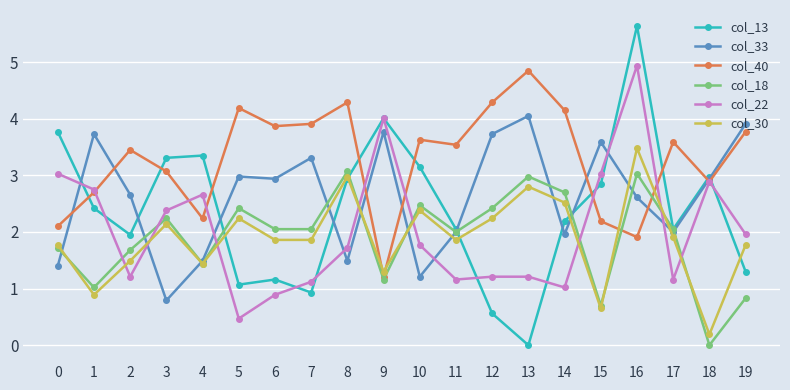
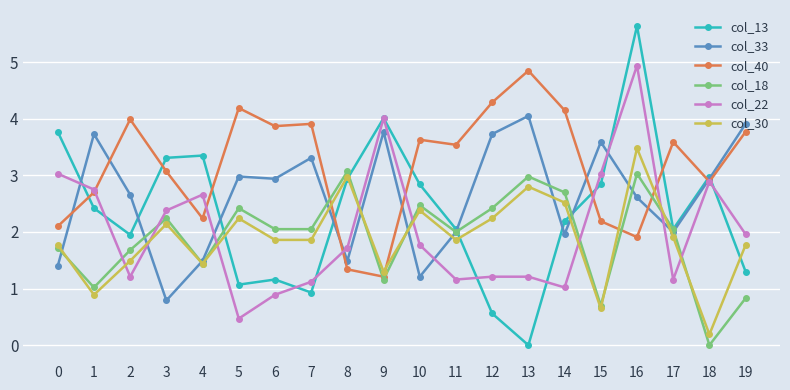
col_40, 2: 3.5 -> 4.0
col_40, 8: 4.3 -> 1.3
col_13, 10: 3.2 -> 2.8
